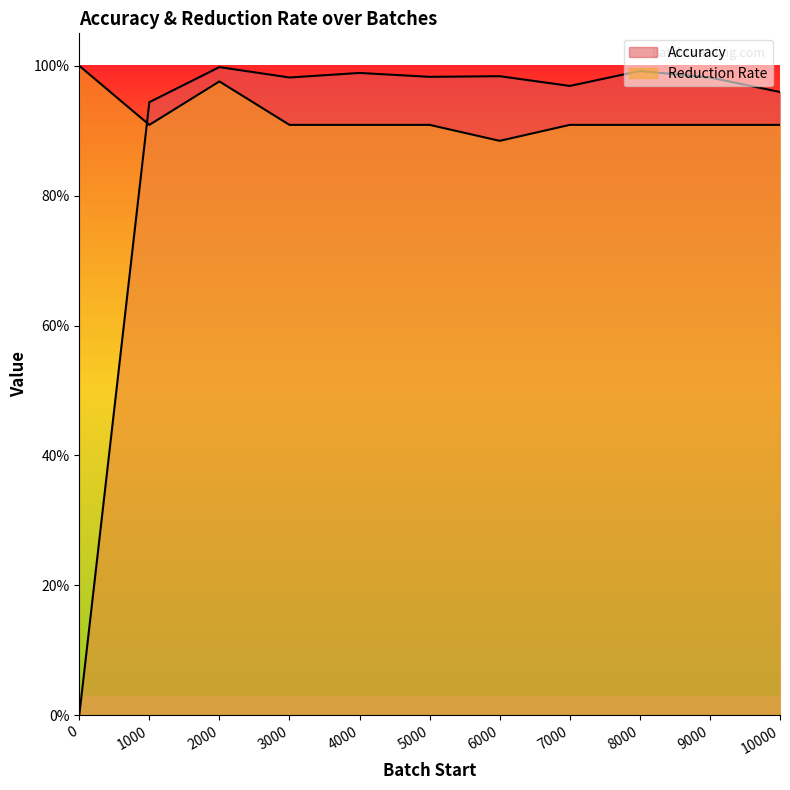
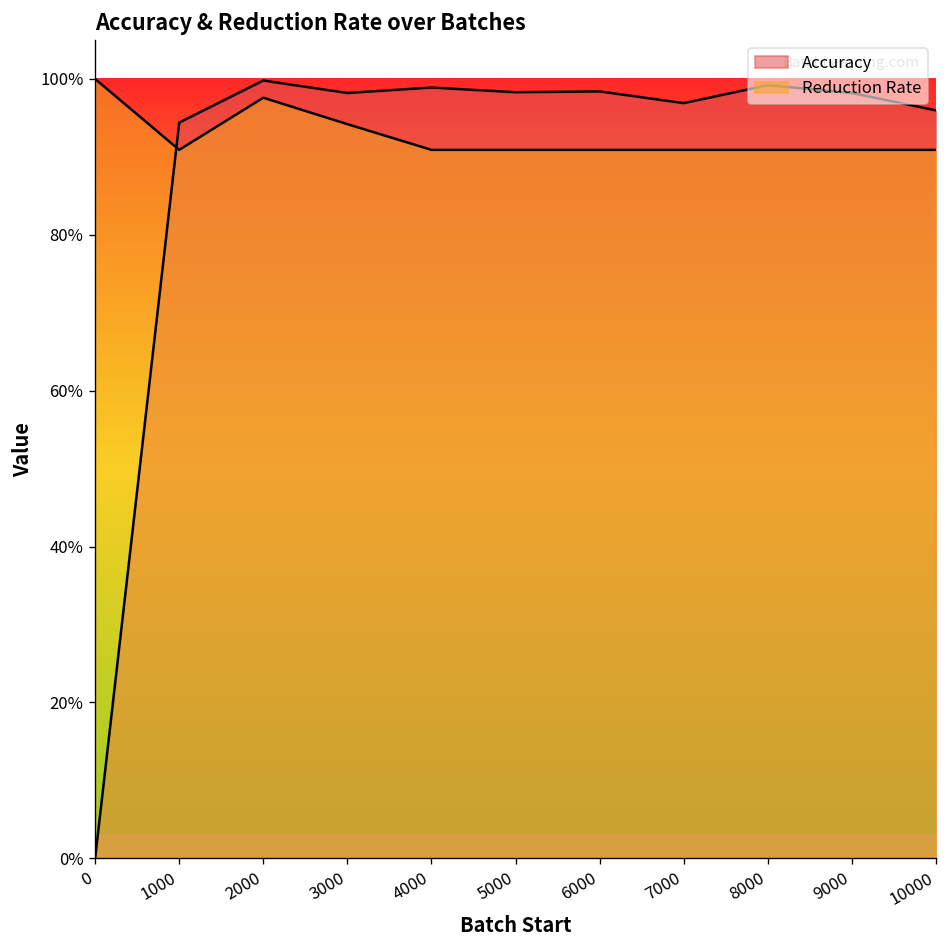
Reduction Rate, 3000: 91% -> 94%
Reduction Rate, 6000: 88% -> 91%
